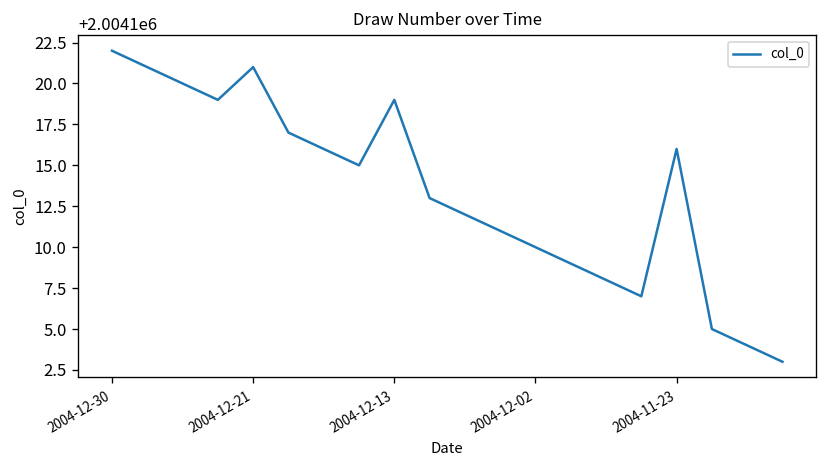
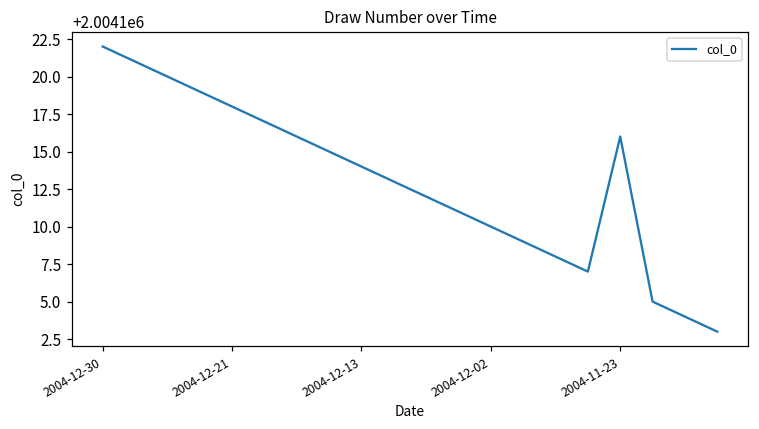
2004-12-21: 2004121 -> 2004118
2004-12-13: 2004119 -> 2004114
